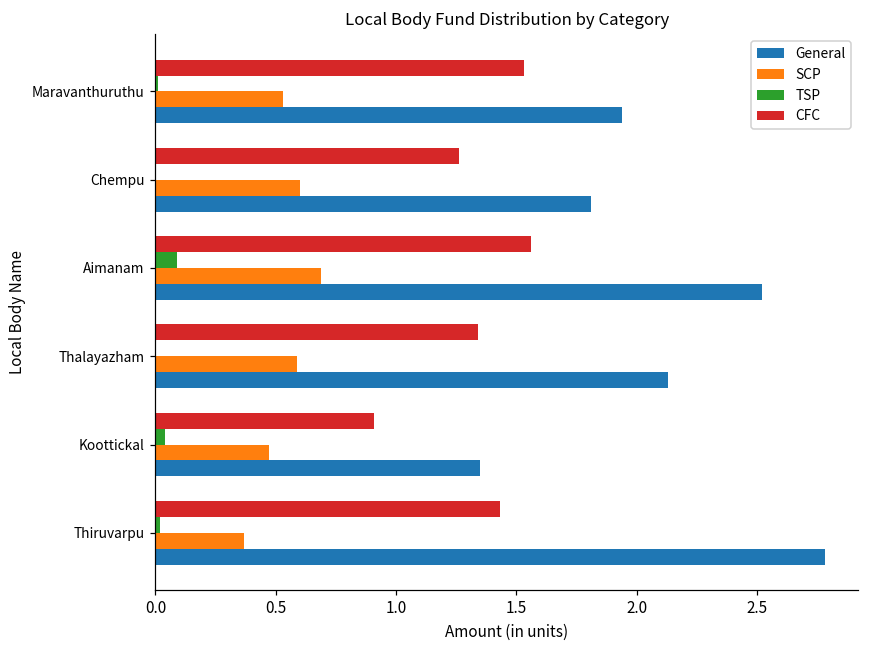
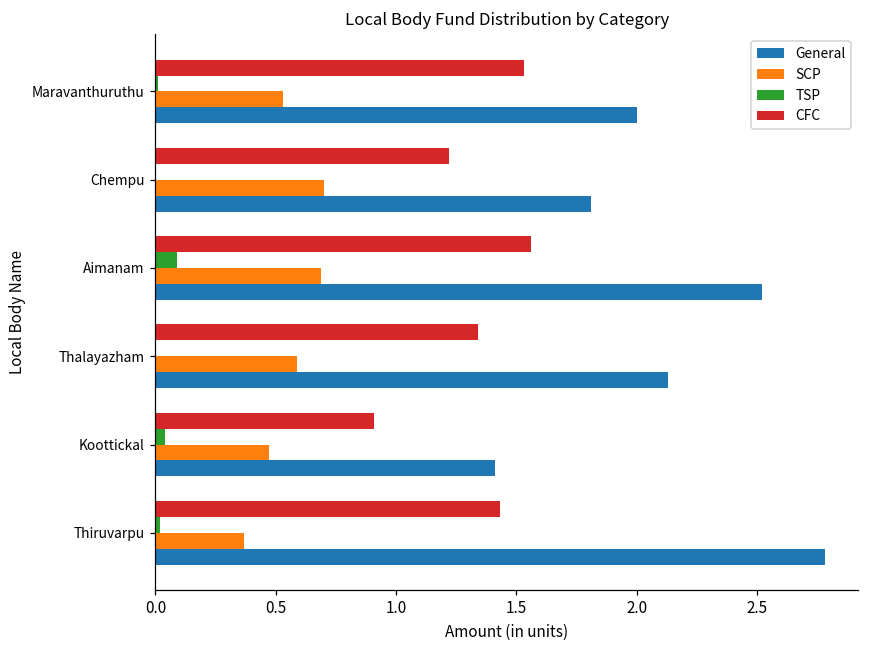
General, Maravanthuruthu: 1.94 -> 2.00
CFC, Chempu: 1.26 -> 1.22
SCP, Chempu: 0.6 -> 0.7
General, Koottickal: 1.35 -> 1.41
